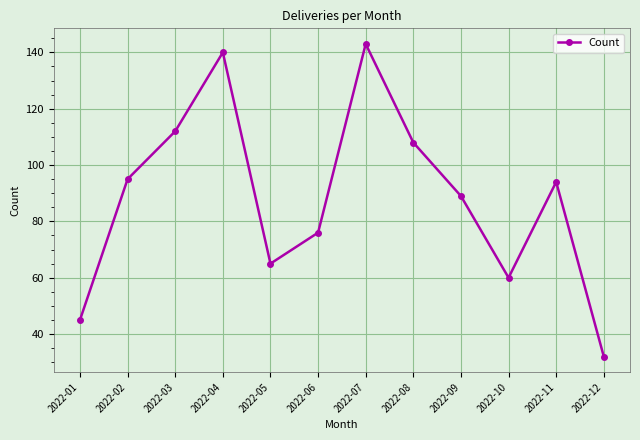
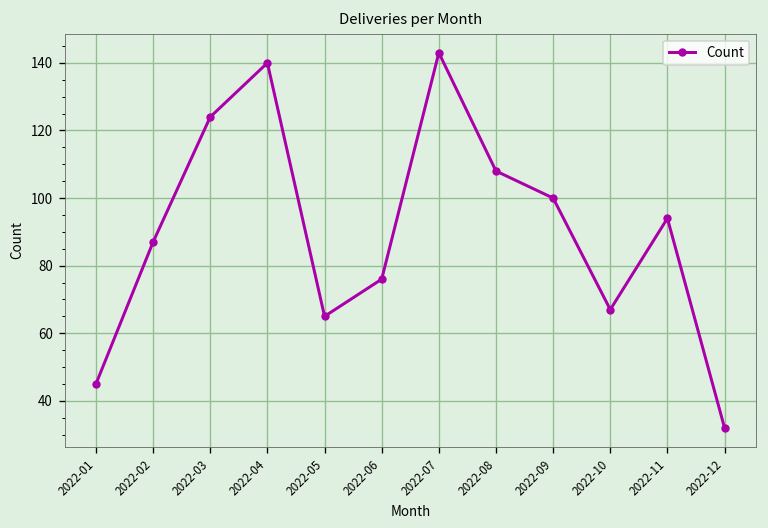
2022-02: 95 -> 87
2022-03: 112 -> 124
2022-09: 89 -> 100
2022-10: 60 -> 67
